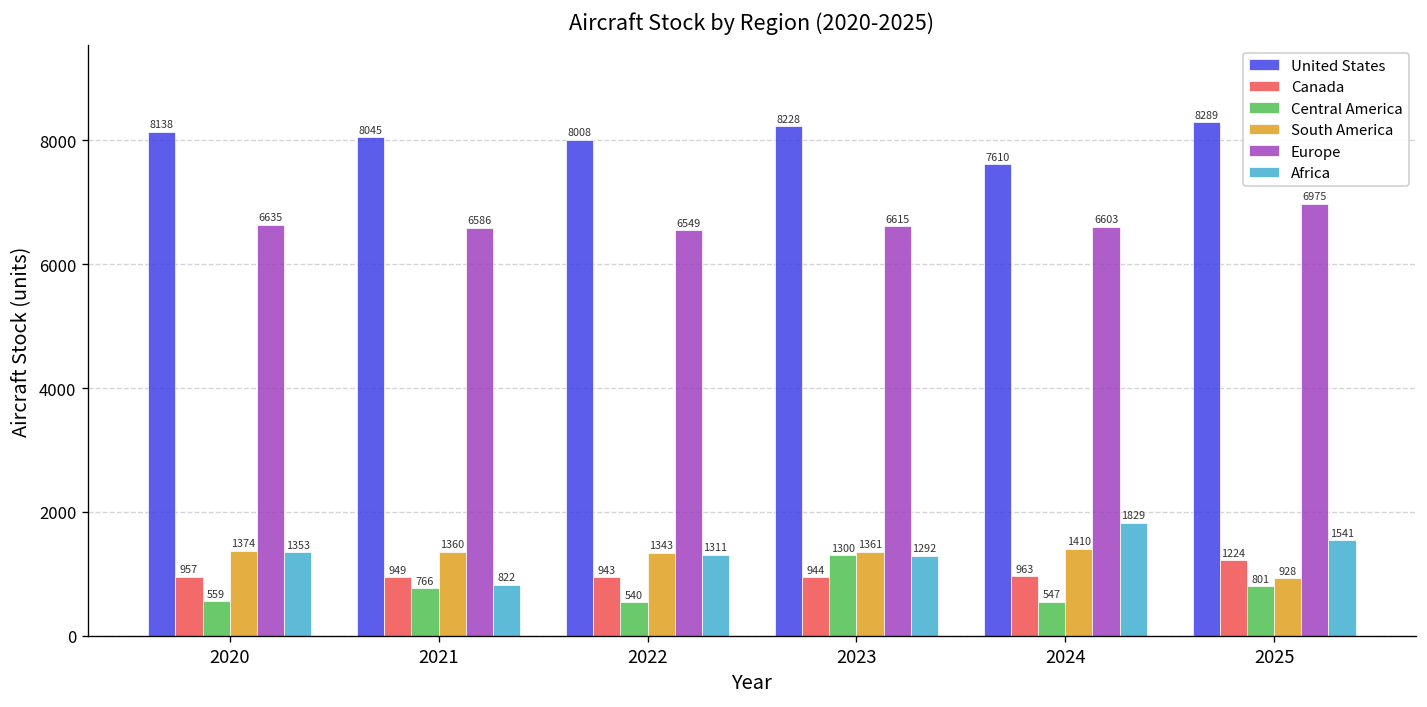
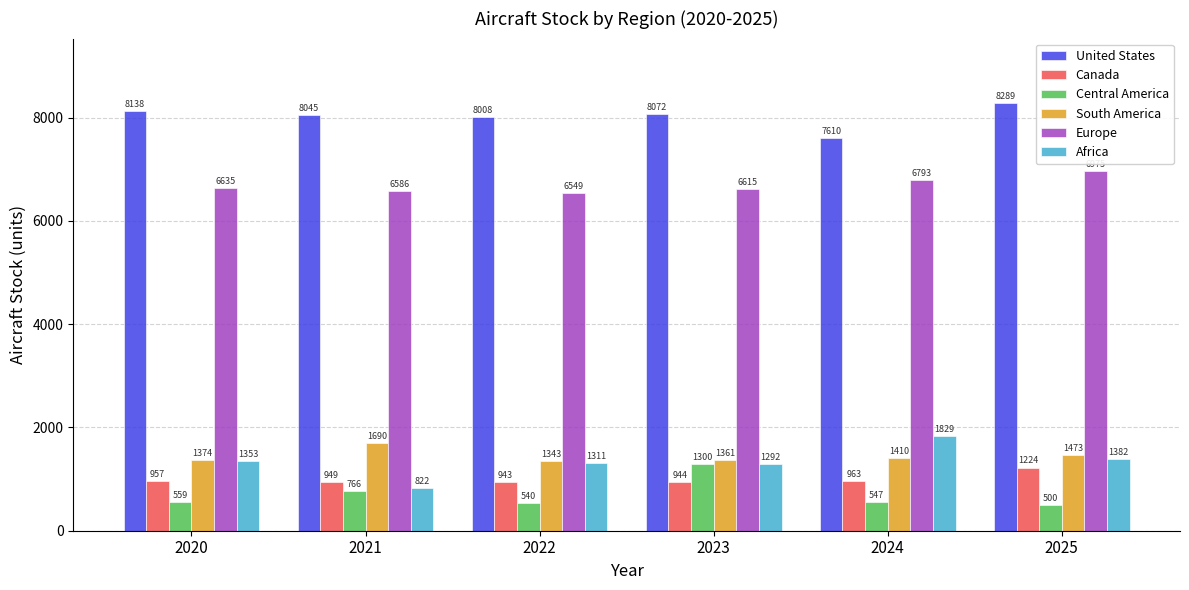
South America, 2021: 1360 -> 1690
United States, 2023: 8228 -> 8072
Europe, 2024: 6603 -> 6793
Central America, 2025: 801 -> 500
South America, 2025: 928 -> 1473
Africa, 2025: 1541 -> 1382
